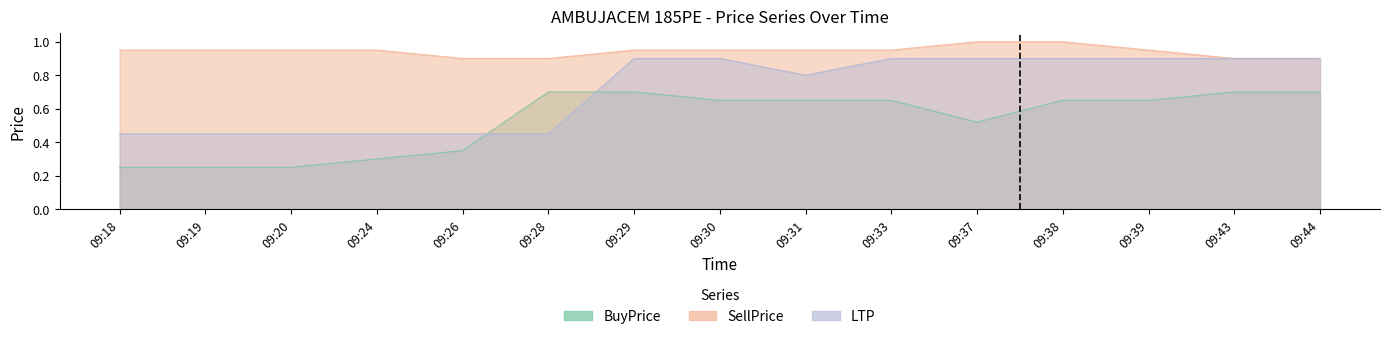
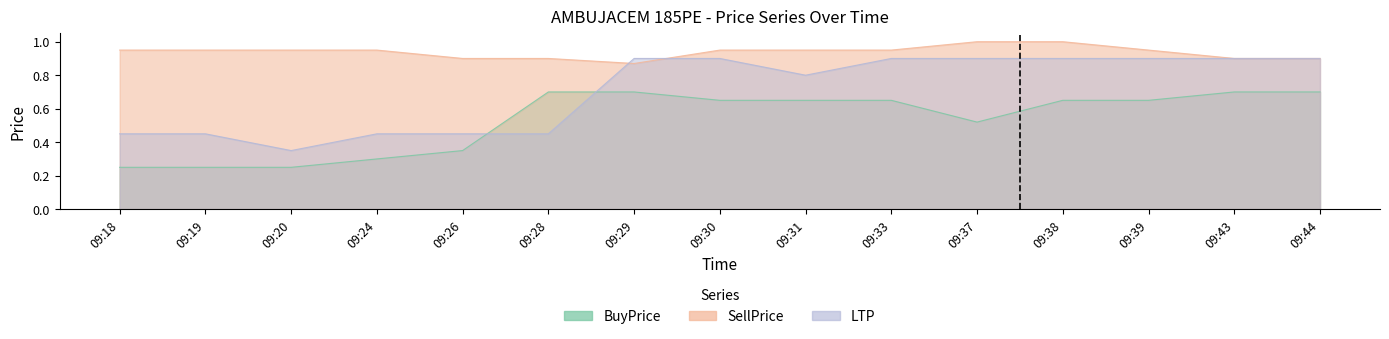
LTP, 09:20: 0.45 -> 0.35
SellPrice, 09:29: 0.95 -> 0.87
